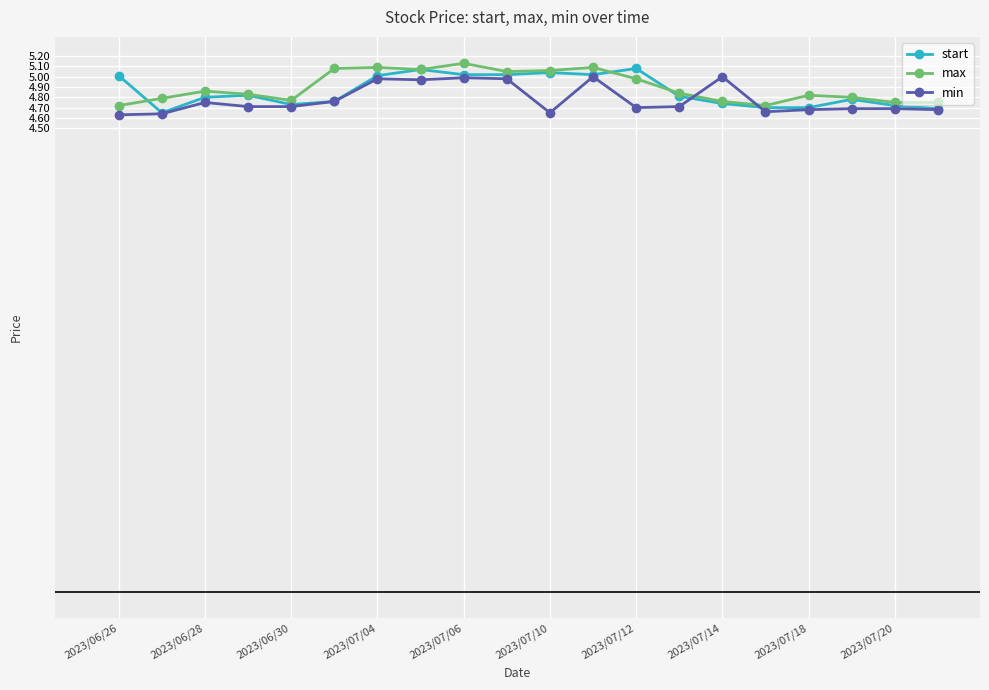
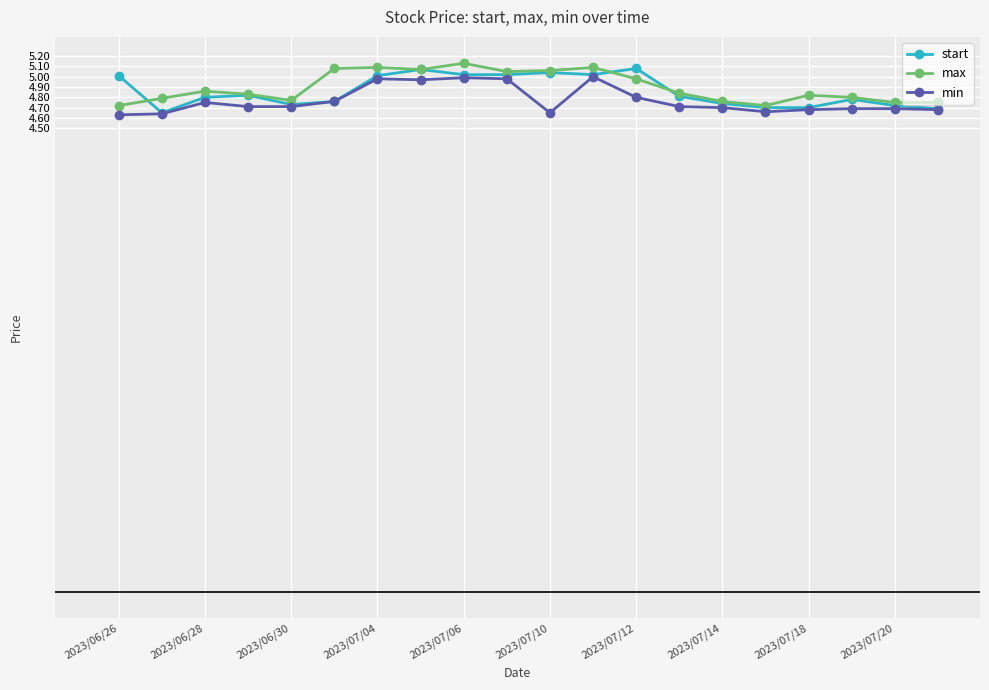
min, 2023/07/12: 4.7 -> 4.8
min, 2023/07/14: 5.0 -> 4.7
